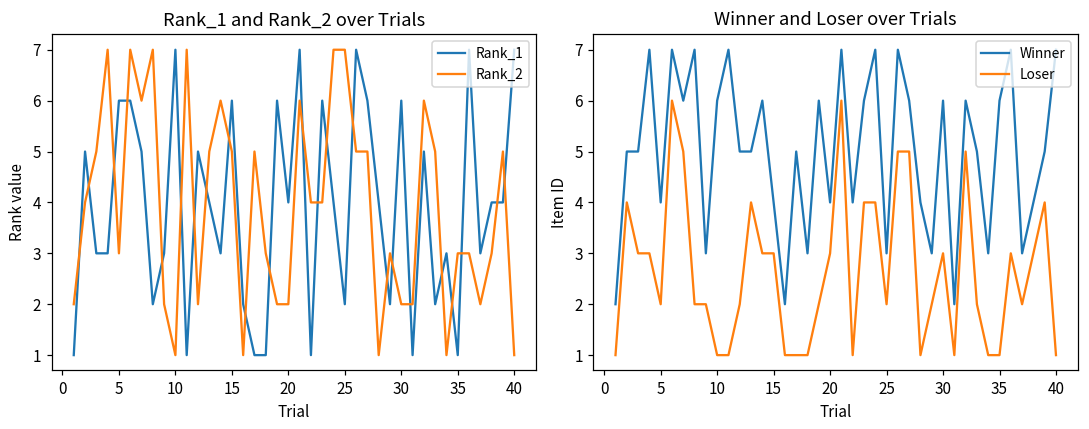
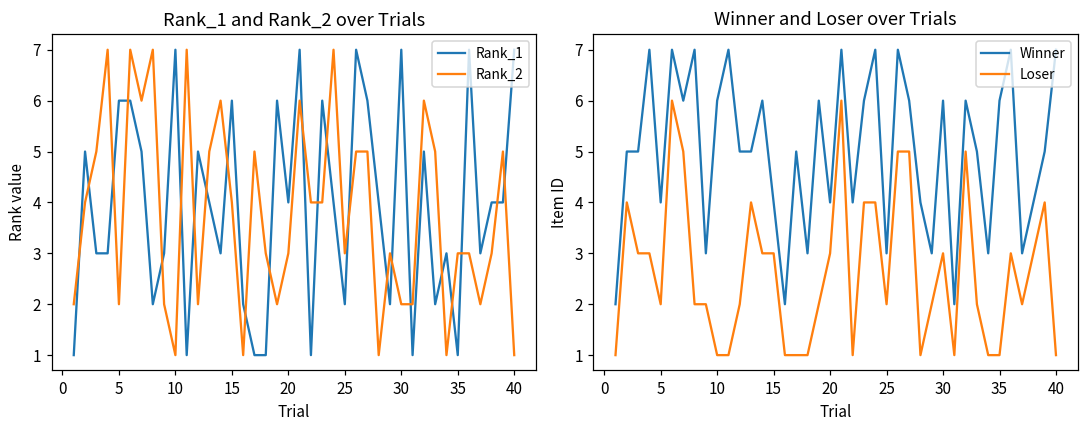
Rank_1 and Rank_2 over Trials, Rank_2, 5: 3 -> 2
Rank_1 and Rank_2 over Trials, Rank_2, 15: 5 -> 4
Rank_1 and Rank_2 over Trials, Rank_2, 20: 2 -> 3
Rank_1 and Rank_2 over Trials, Rank_2, 25: 7 -> 3
Rank_1 and Rank_2 over Trials, Rank_1, 30: 6 -> 7
